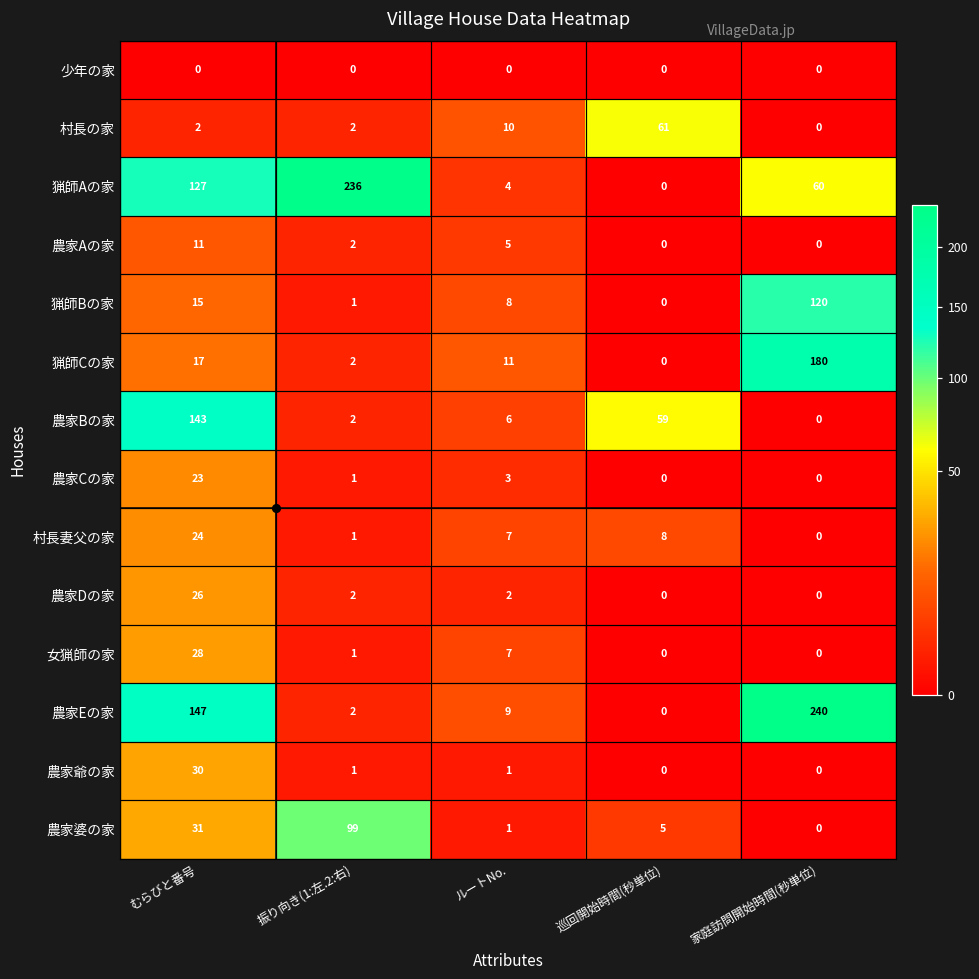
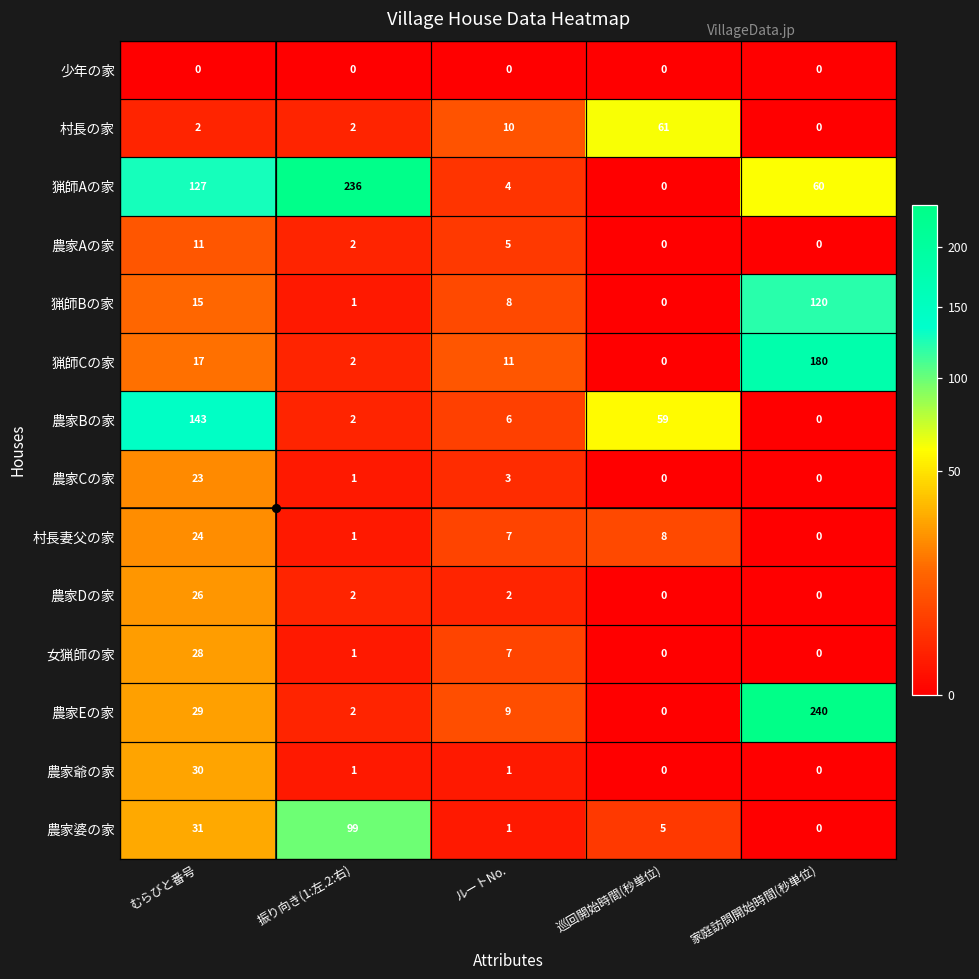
農家Eの家, むらびと番号: 147 -> 29
